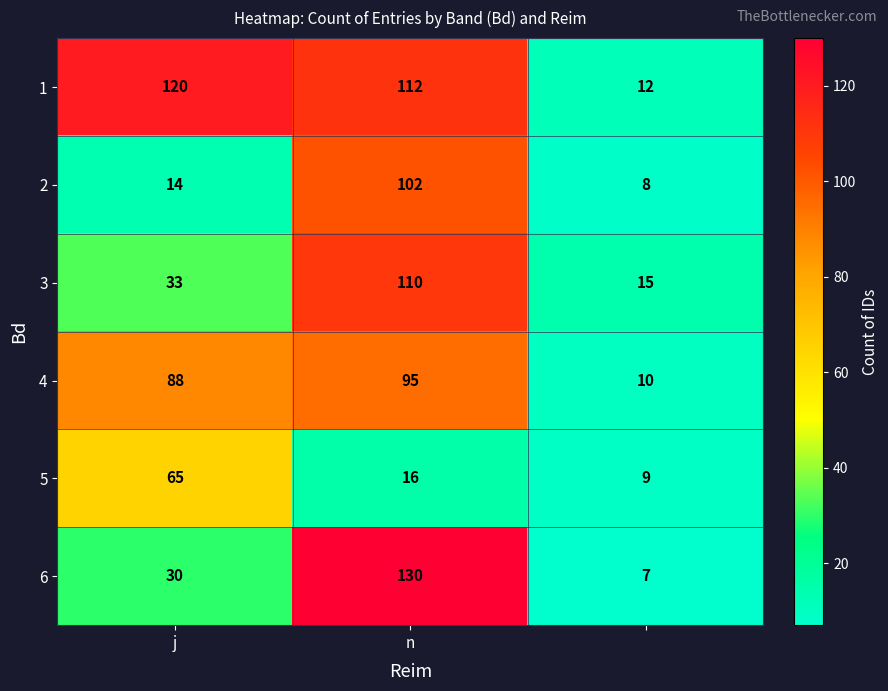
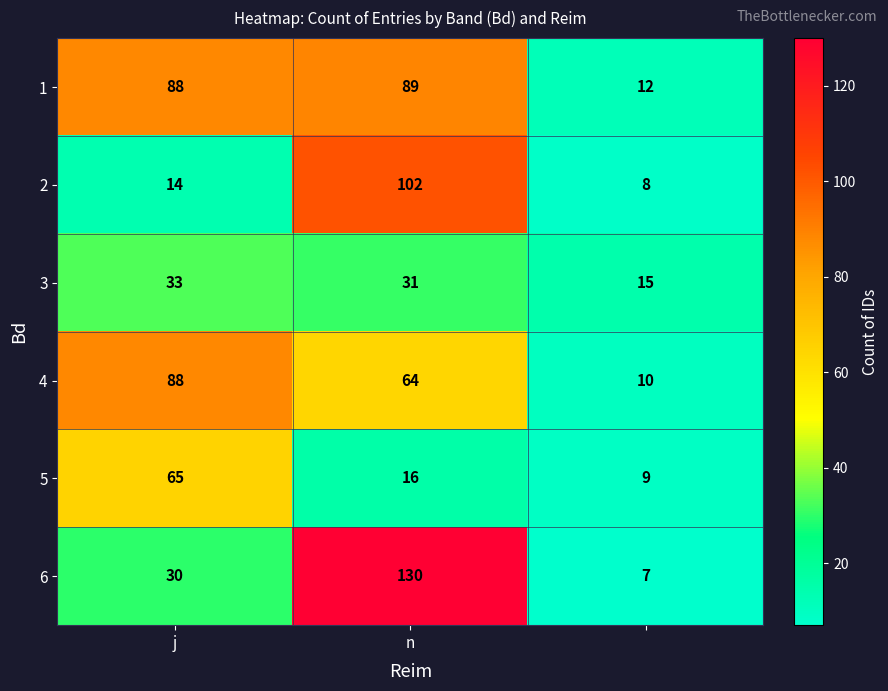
1, j: 120 -> 88
1, n: 112 -> 89
3, n: 110 -> 31
4, n: 95 -> 64
